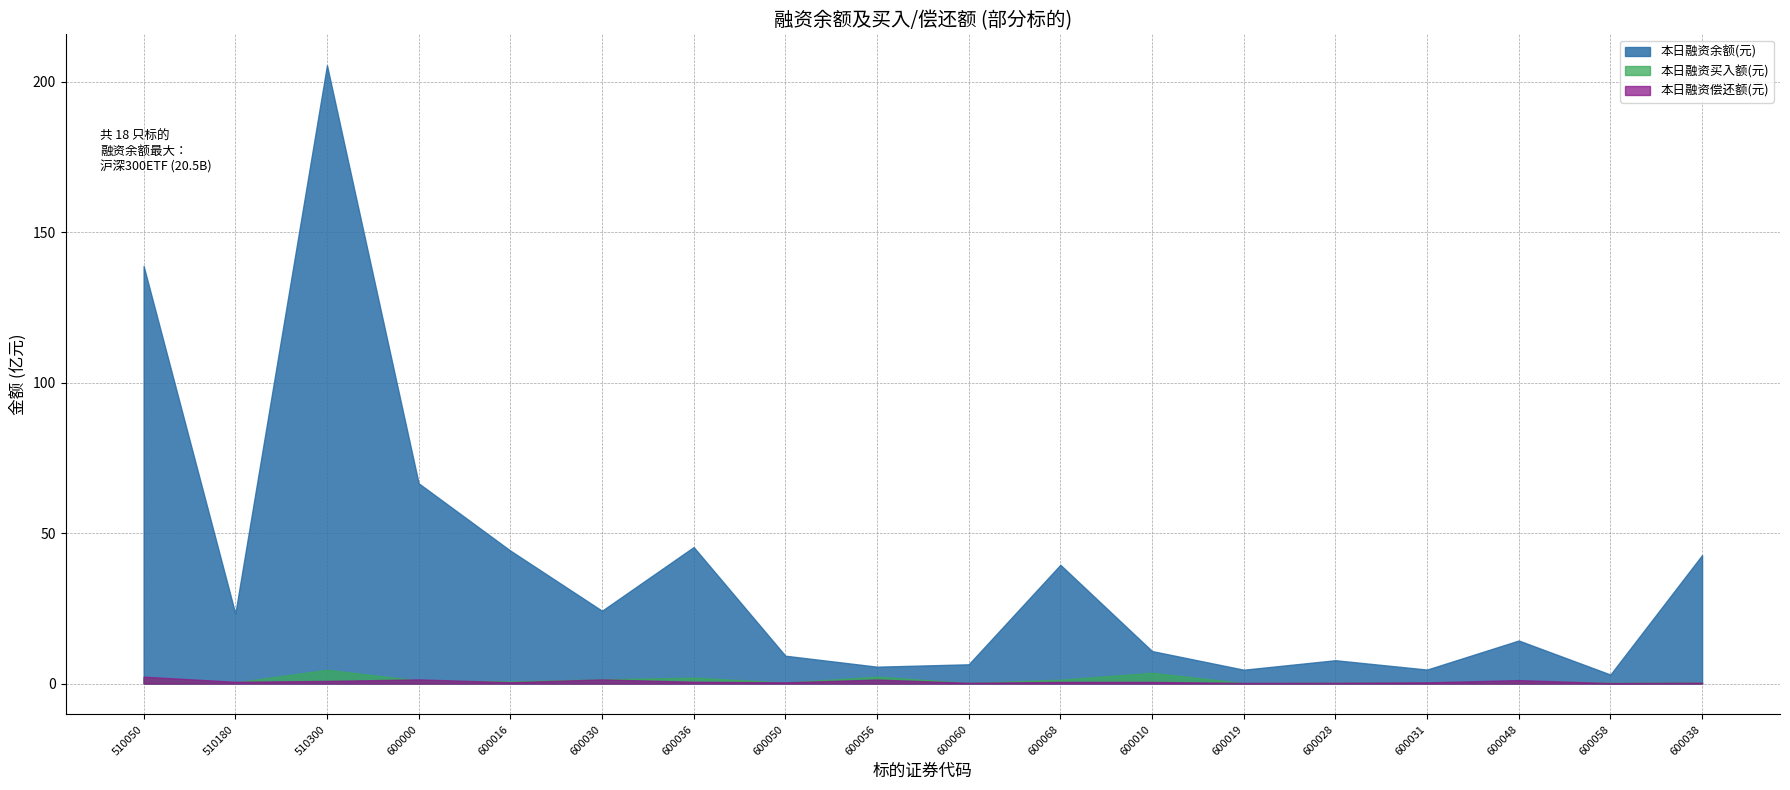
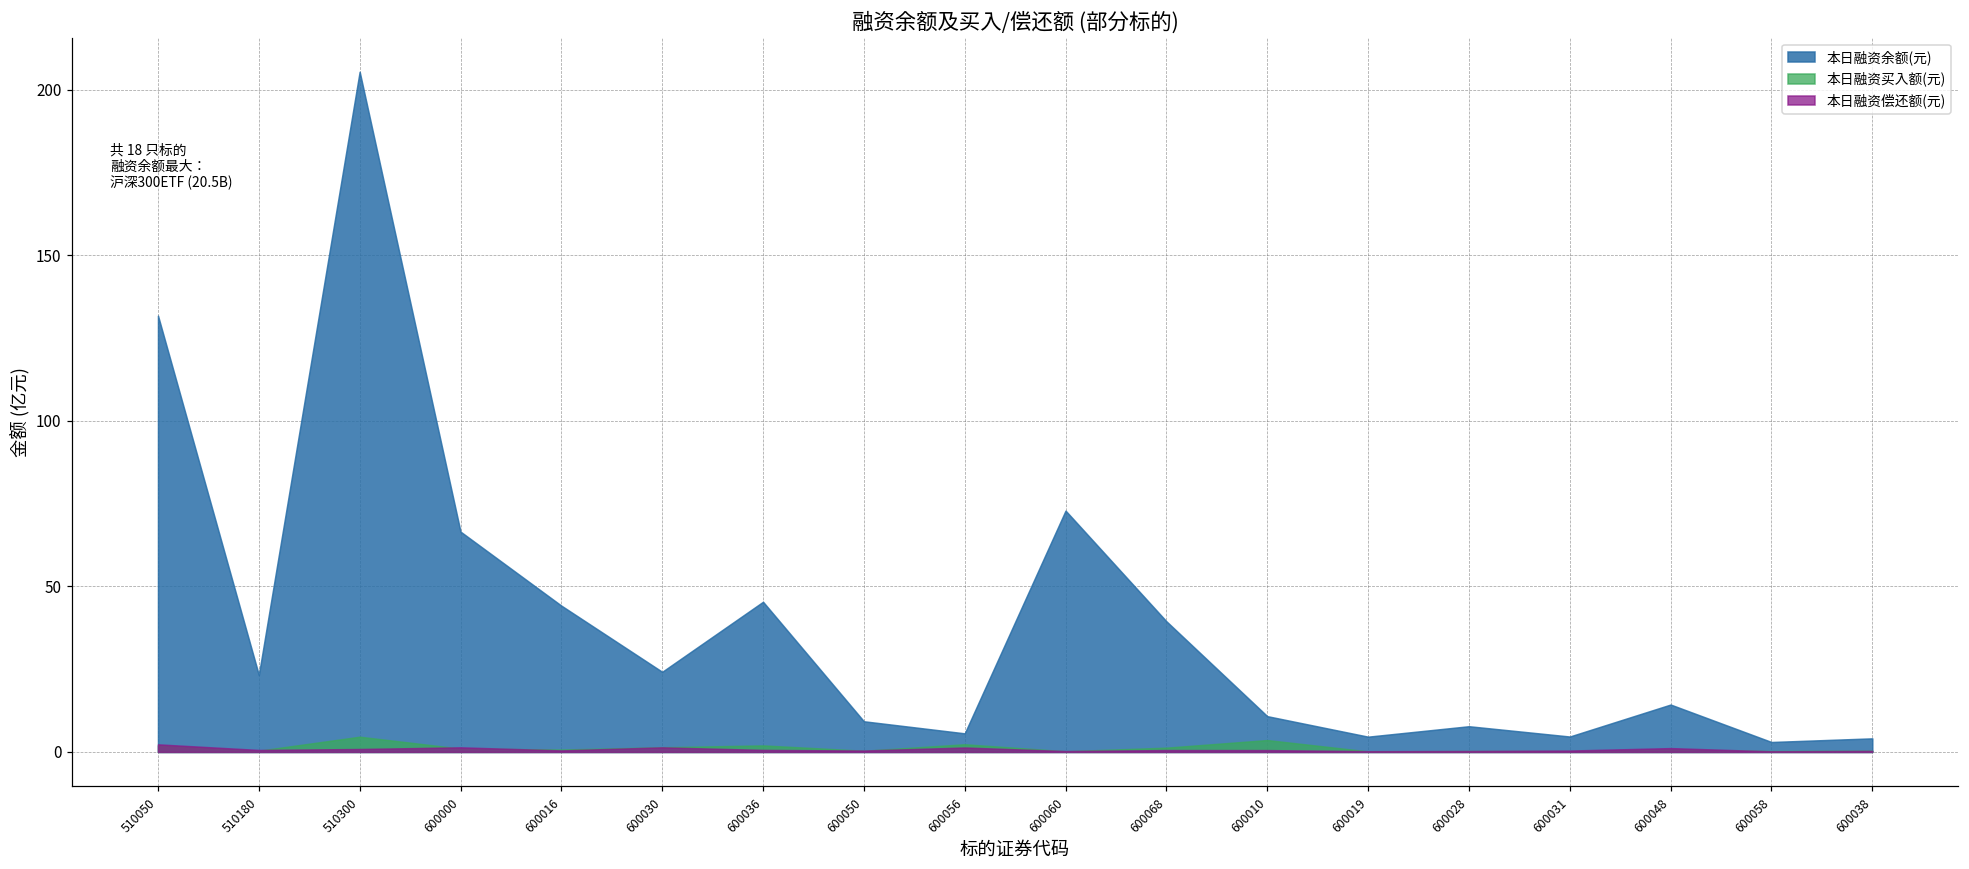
本日融资余额(元), 510050: 139 -> 132
本日融资余额(元), 600060: 6 -> 73
本日融资余额(元), 600038: 43 -> 4
